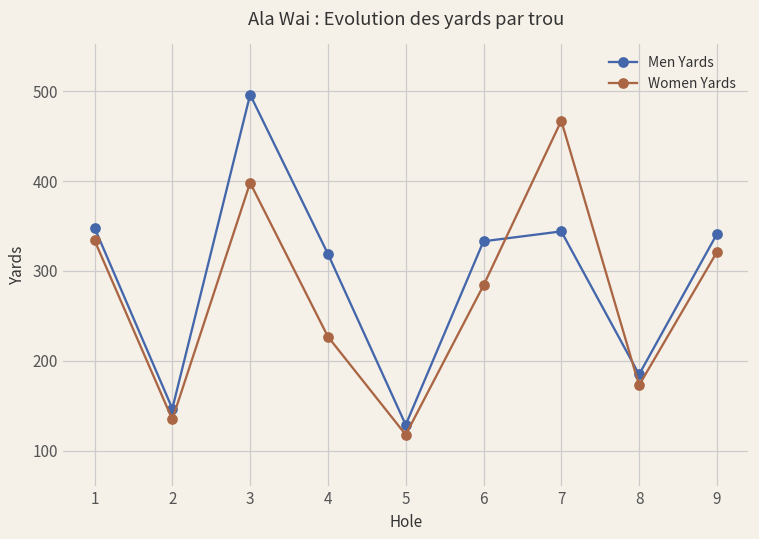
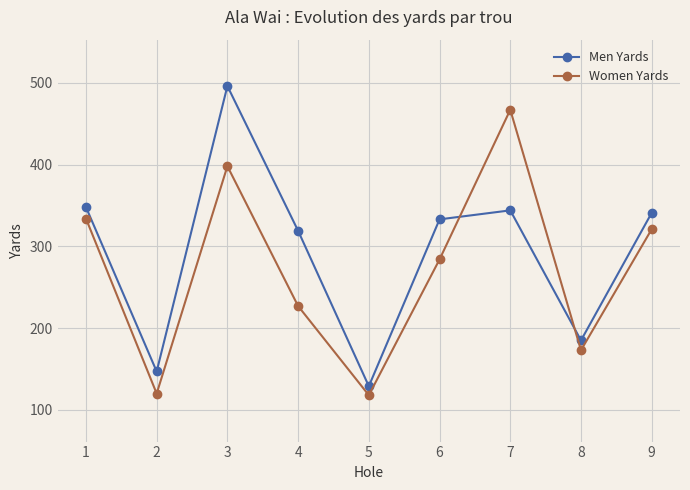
Women Yards, 2: 140 -> 120
